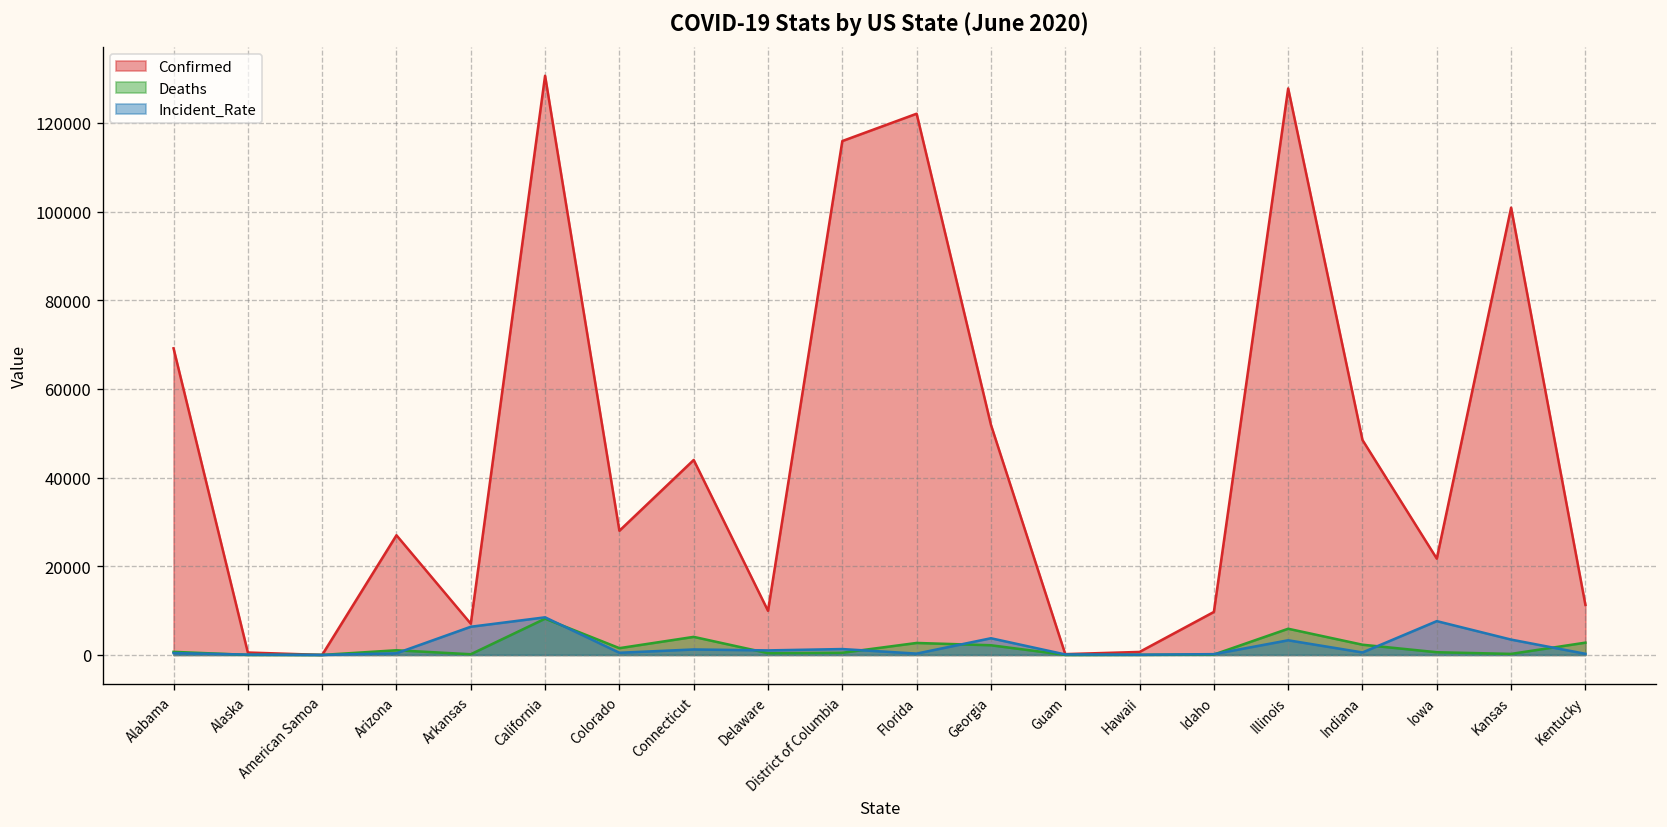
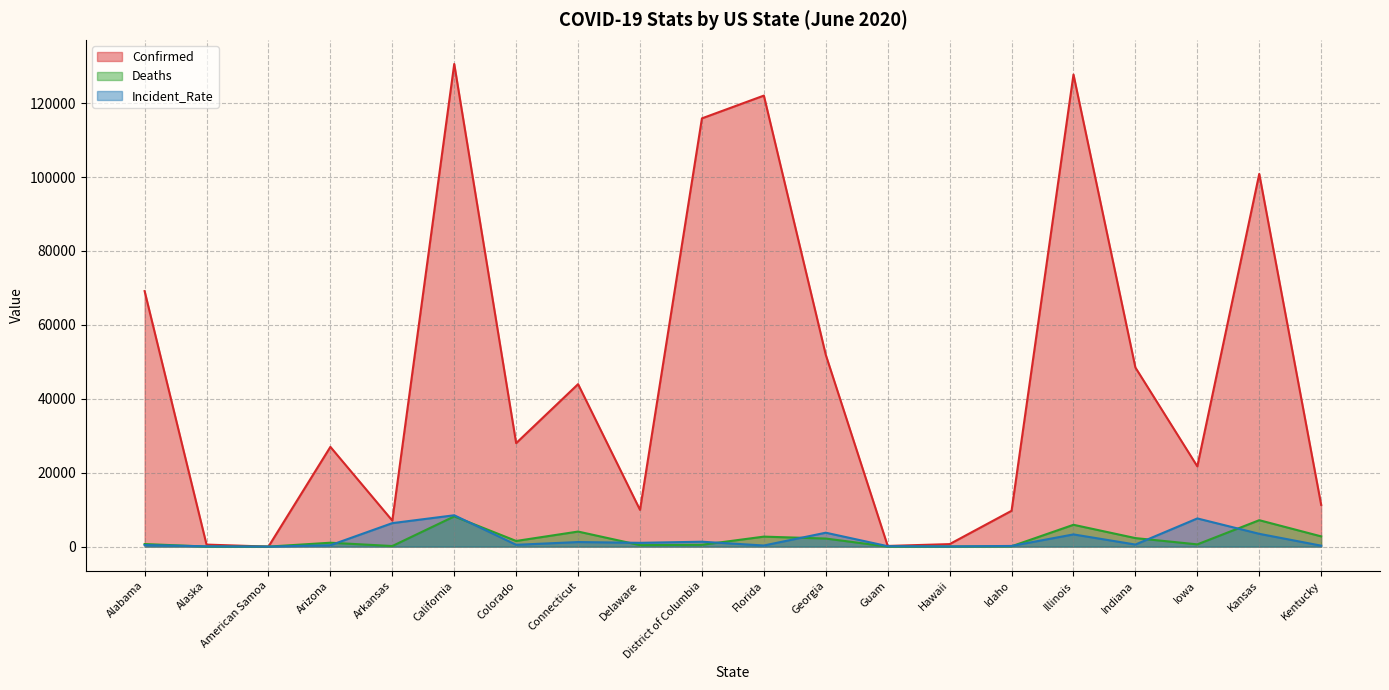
Deaths, Kansas: 0 -> 7000
